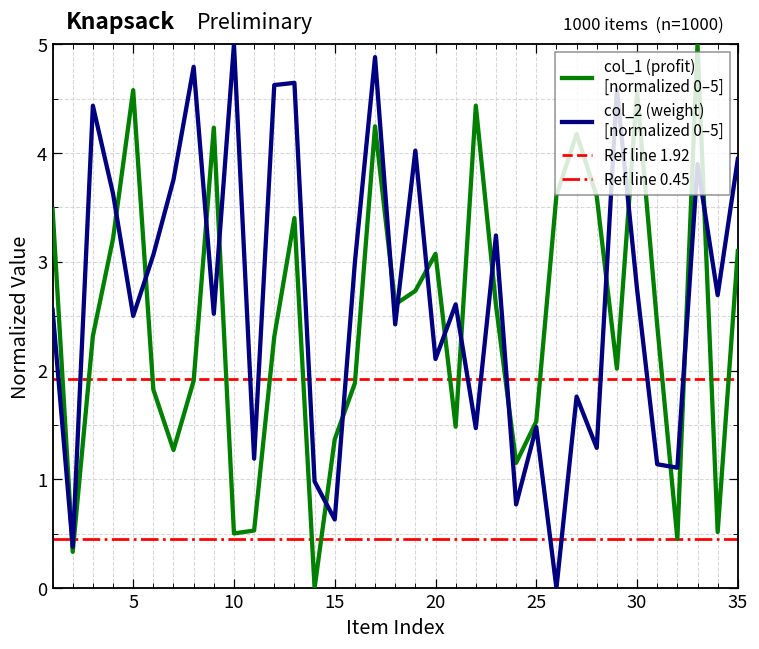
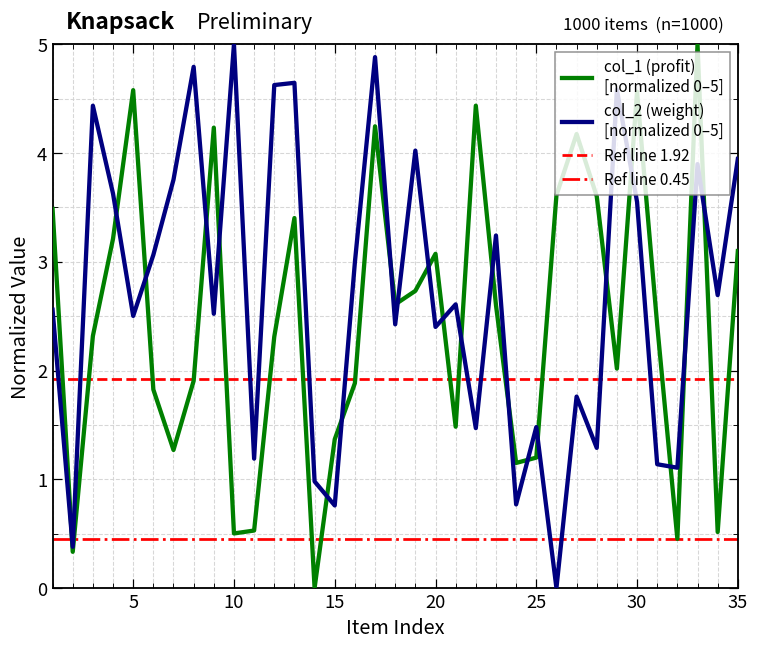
col_2 (weight) [normalized 0–5], 15: 0.6 -> 0.8
col_2 (weight) [normalized 0–5], 20: 2.1 -> 2.4
col_1 (profit) [normalized 0–5], 25: 1.5 -> 1.2
col_2 (weight) [normalized 0–5], 30: 2.7 -> 3.6
